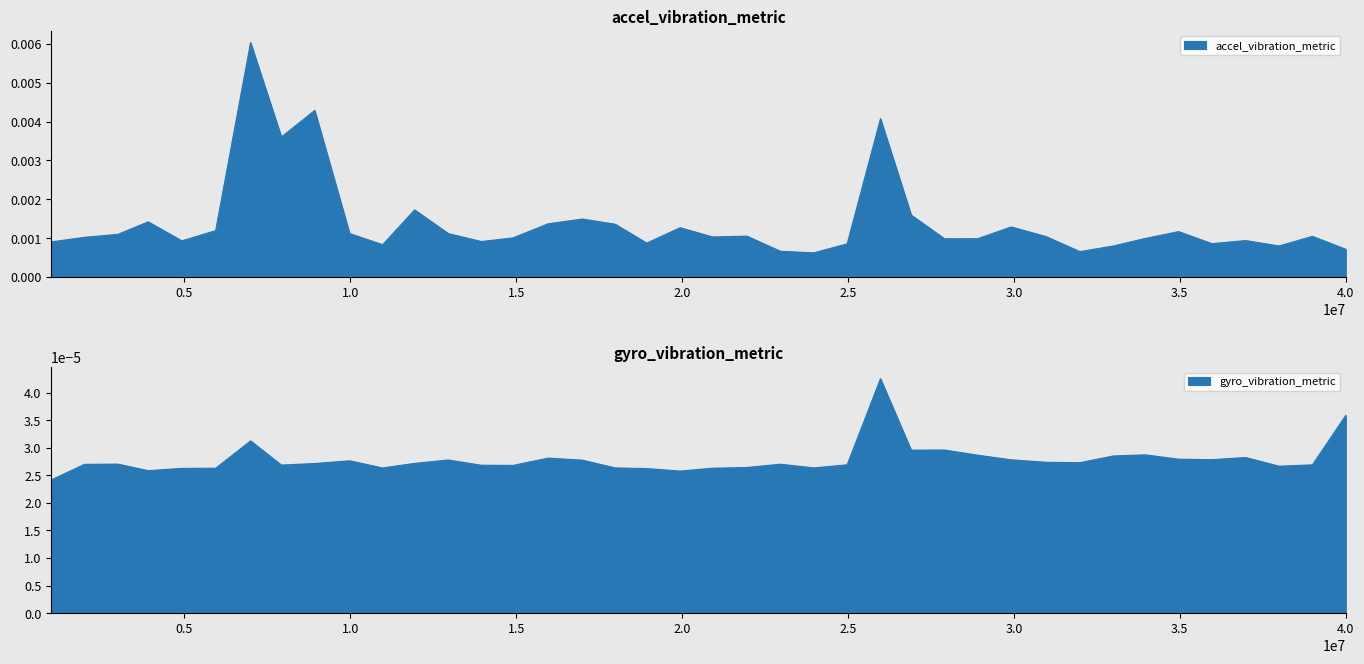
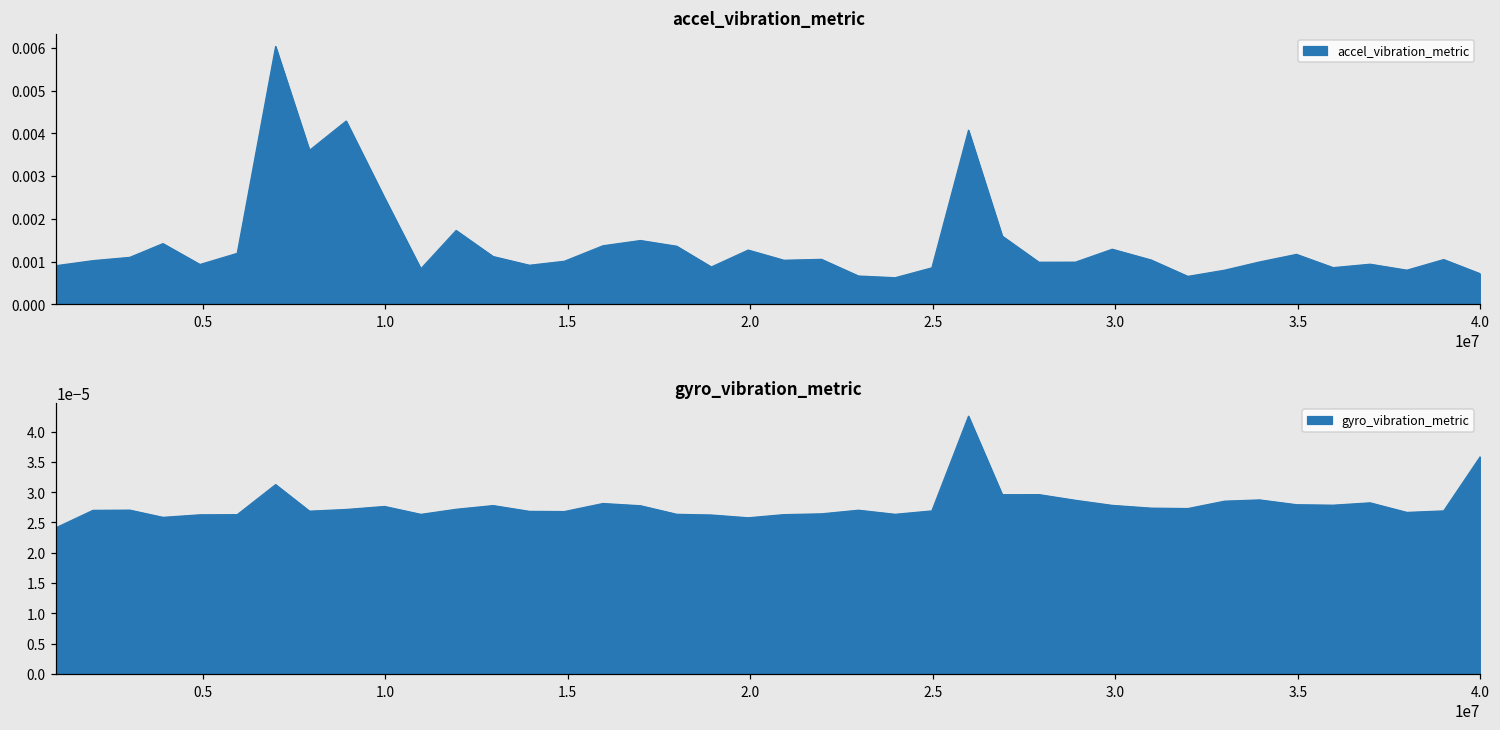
accel_vibration_metric, 1.0: 0.0011 -> 0.0025
